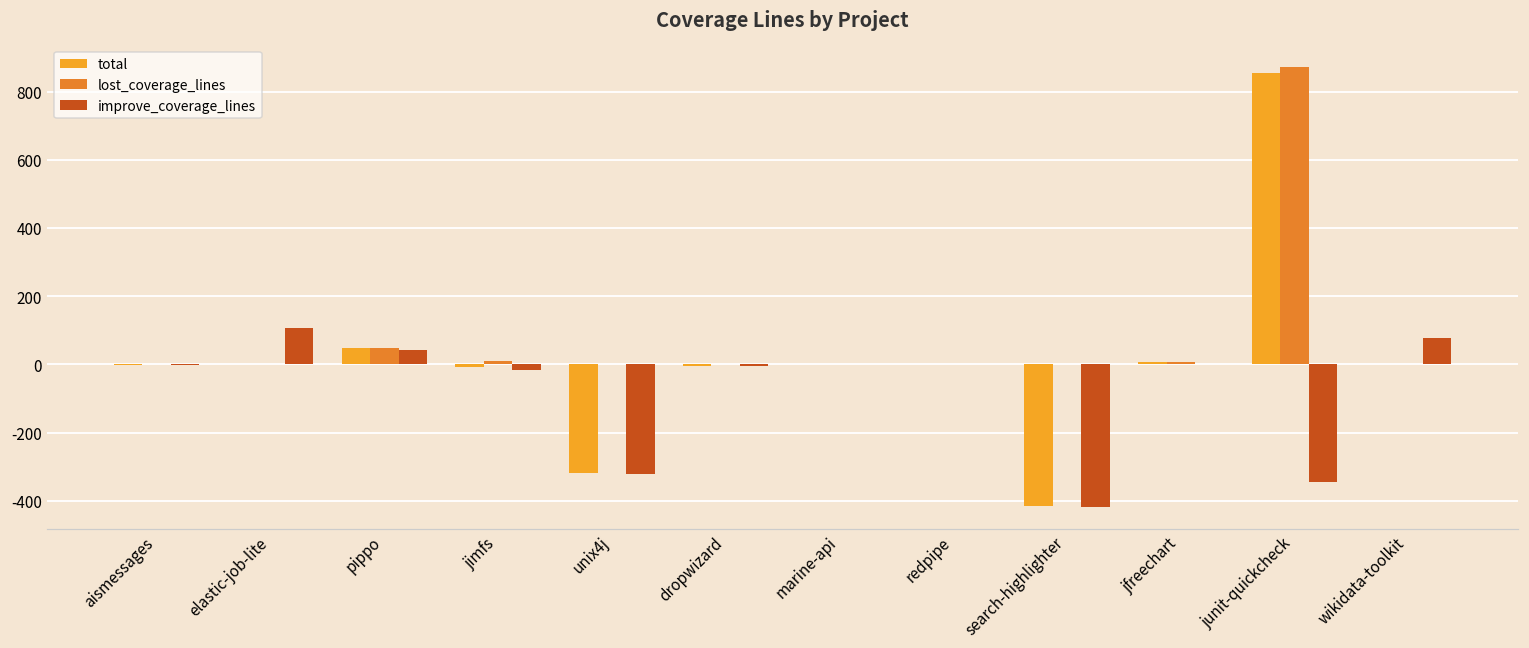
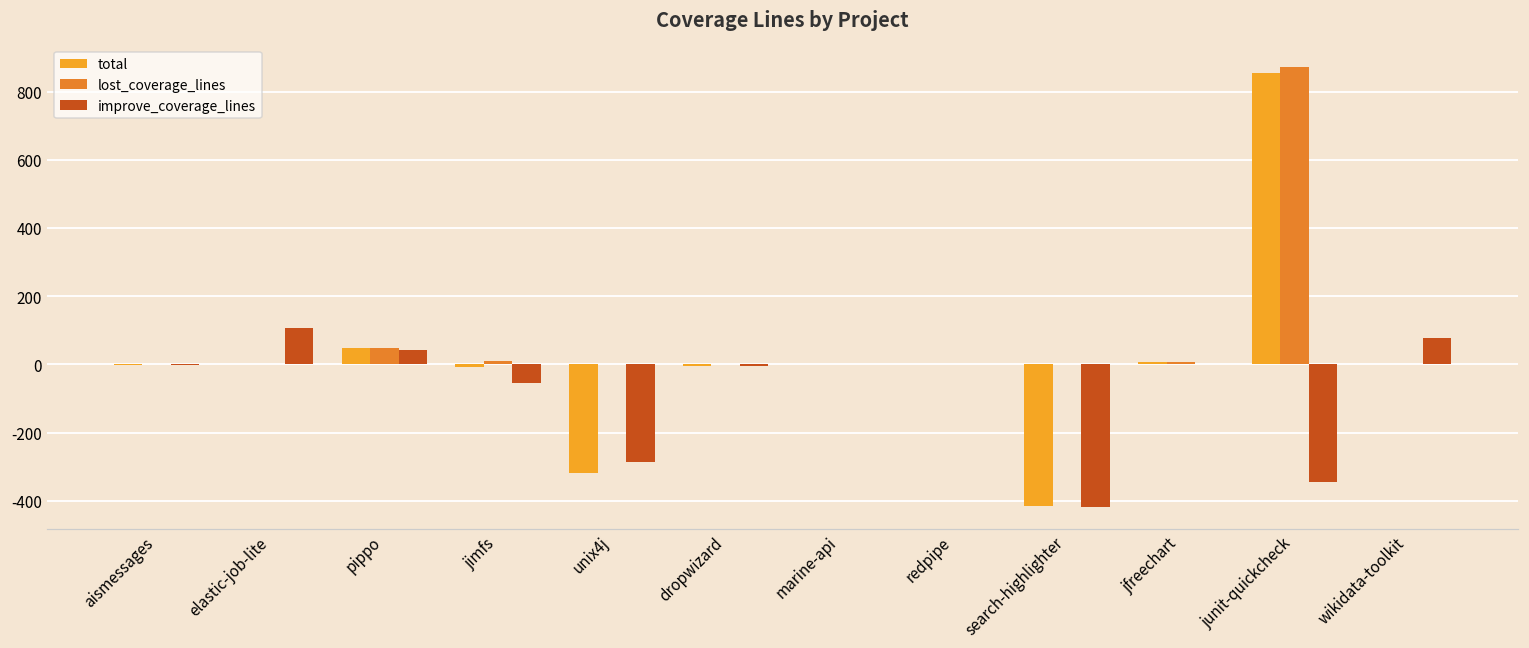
improve_coverage_lines, jimfs: -20 -> -50
improve_coverage_lines, unix4j: -320 -> -290
